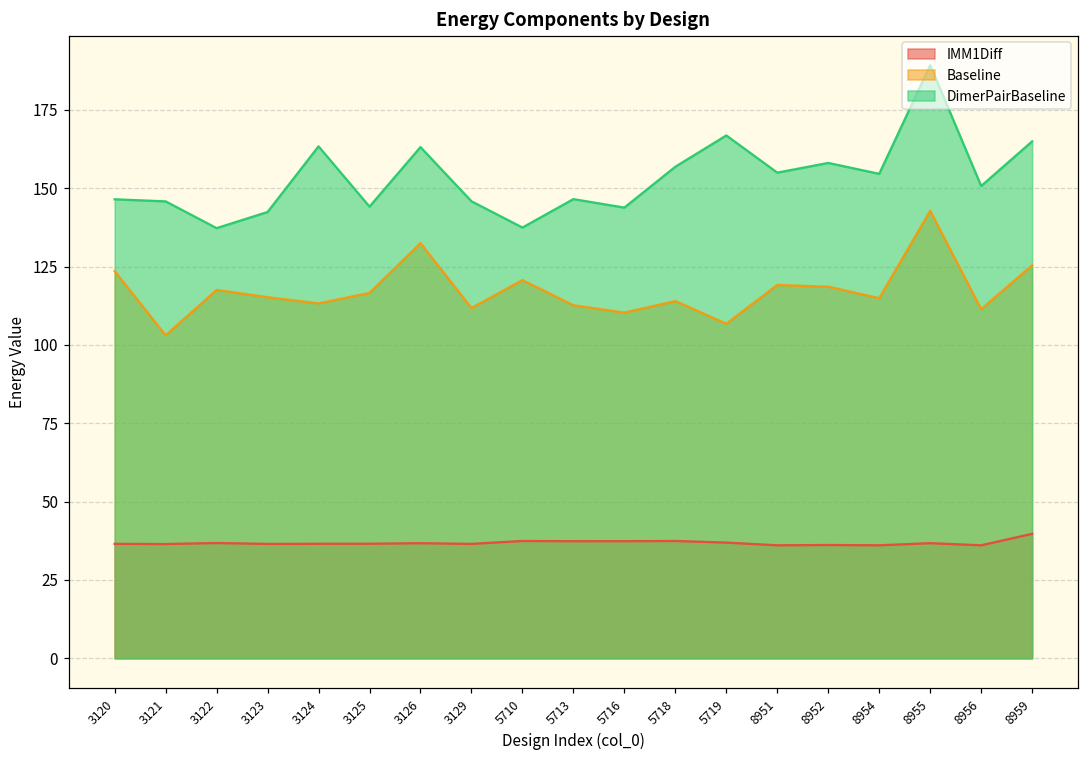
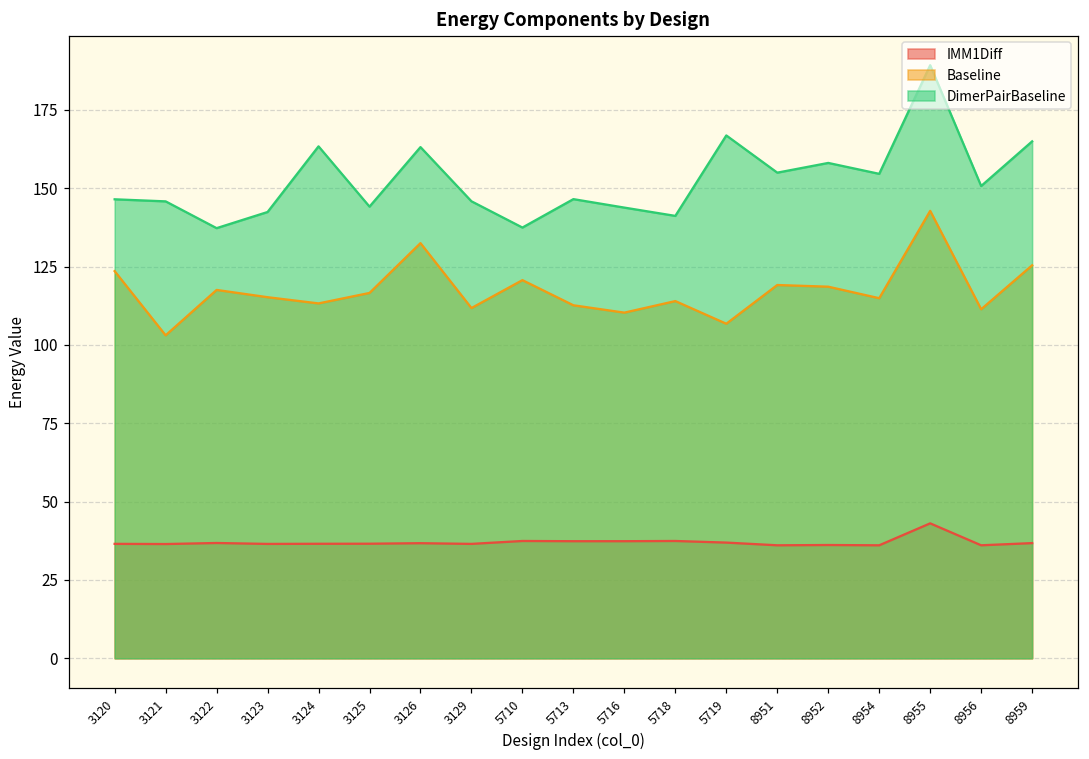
DimerPairBaseline, 5718: 157 -> 141
IMM1Diff, 8955: 37 -> 43
IMM1Diff, 8959: 40 -> 37
